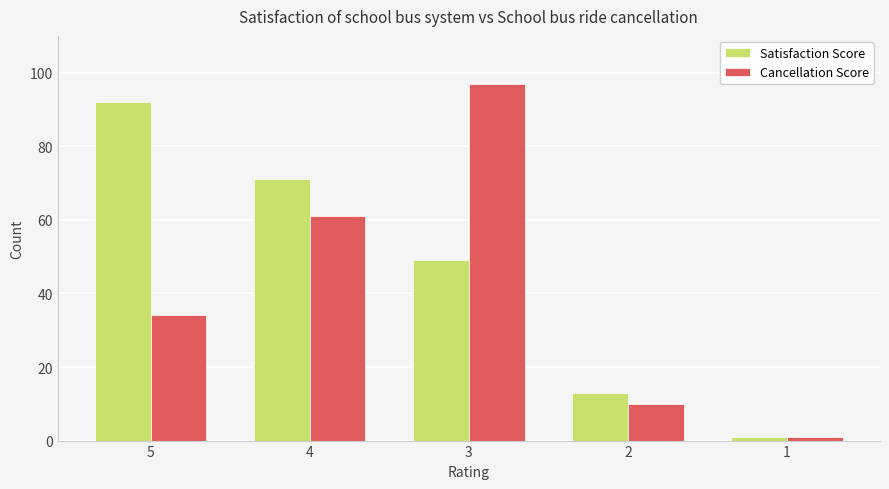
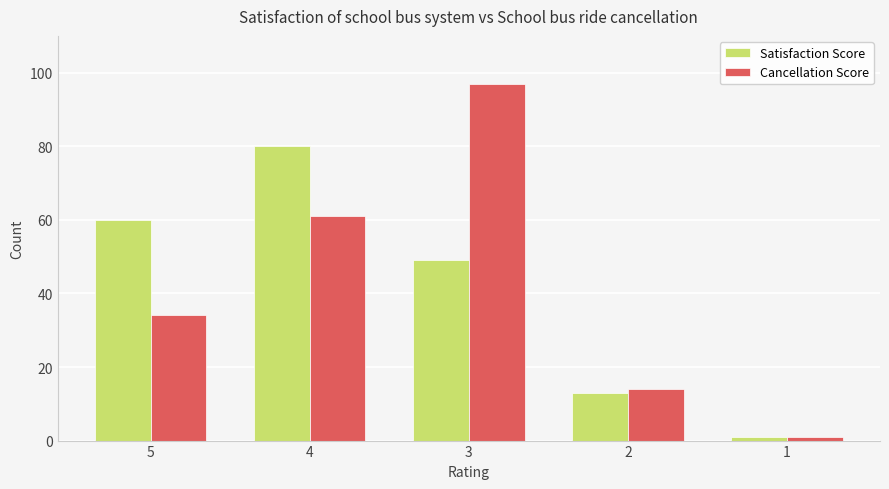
Satisfaction Score, 5: 92 -> 60
Satisfaction Score, 4: 71 -> 80
Cancellation Score, 2: 10 -> 14
